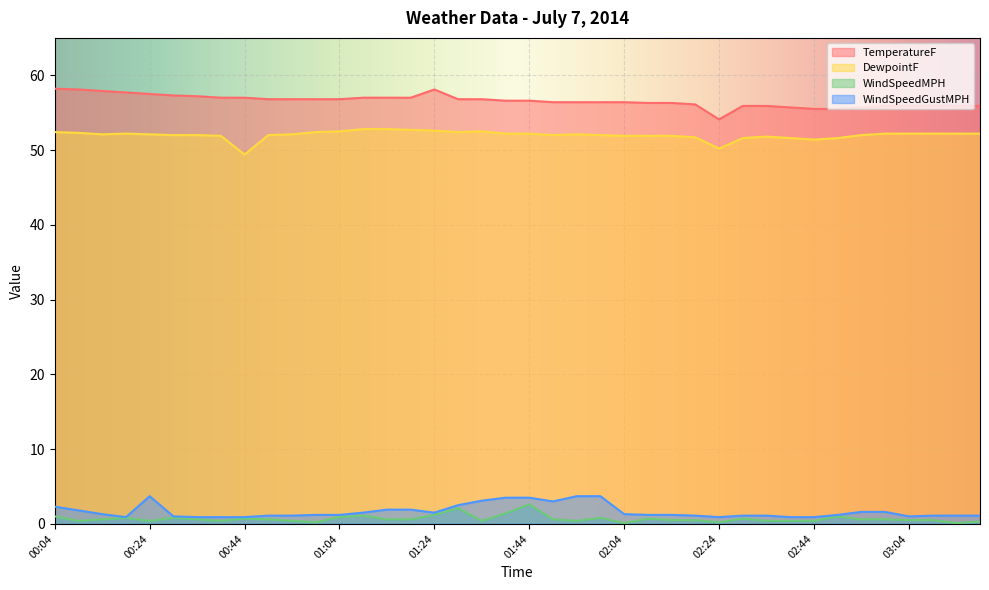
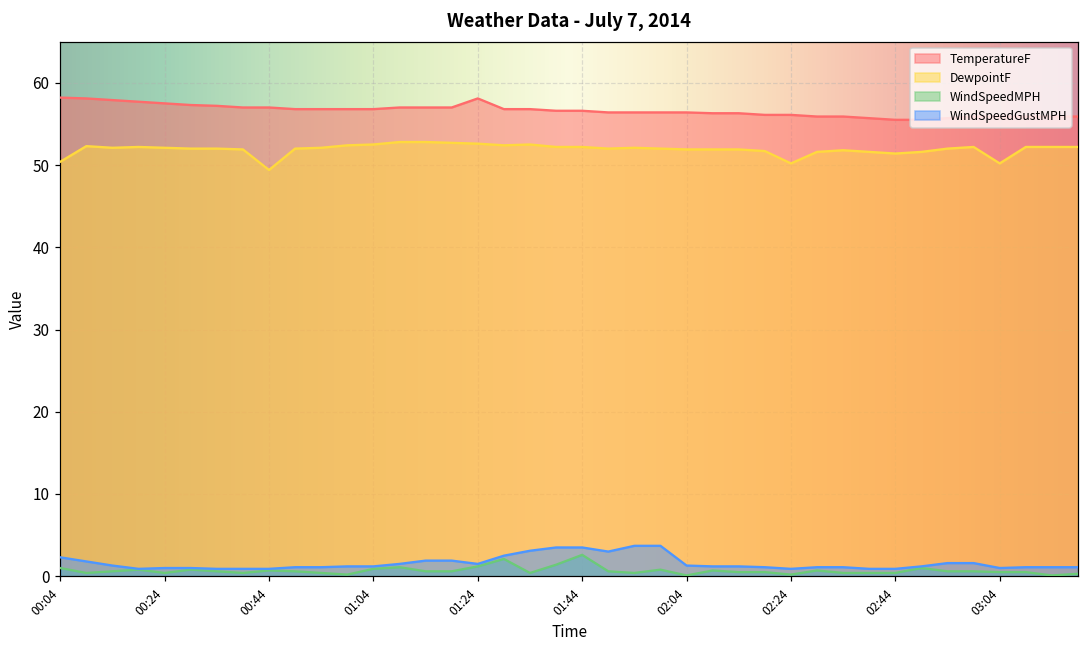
DewpointF, 00:04: 52 -> 50
WindSpeedGustMPH, 00:24: 4 -> 1
TemperatureF, 02:24: 54 -> 56
DewpointF, 03:04: 52 -> 50
